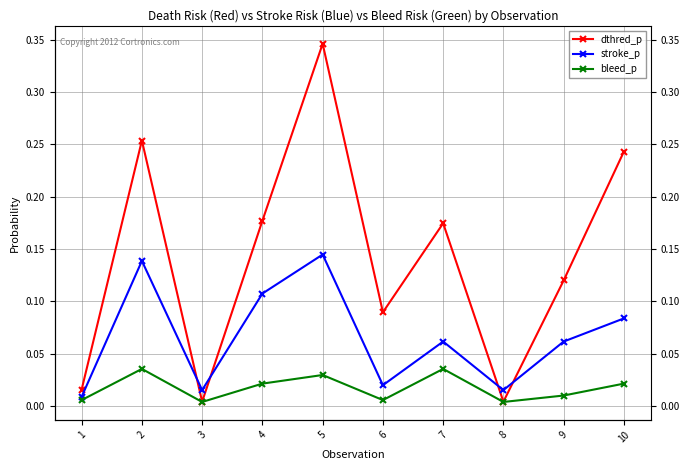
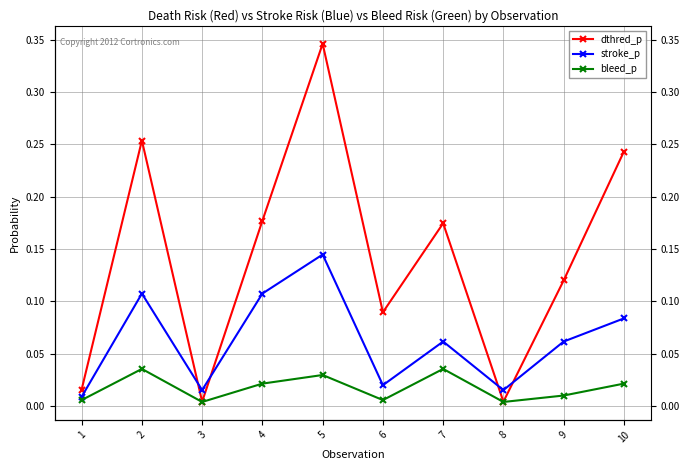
stroke_p, 2: 0.139 -> 0.107
